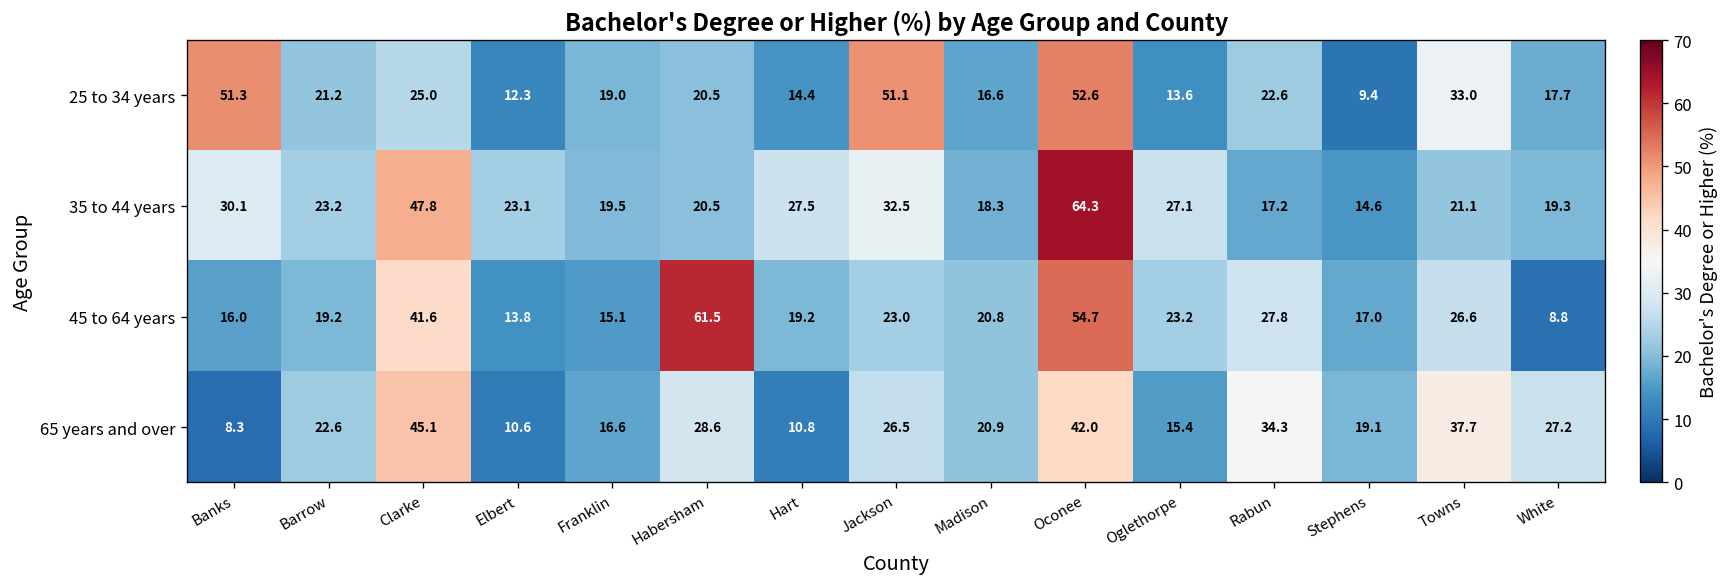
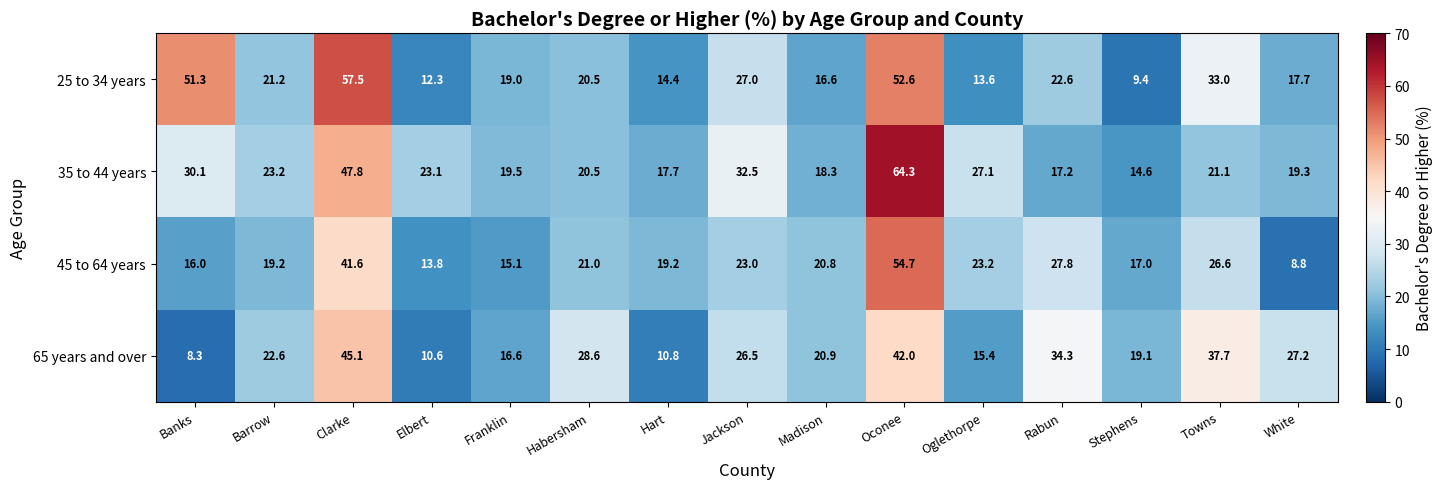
25 to 34 years, Clarke: 25.0 -> 57.5
25 to 34 years, Jackson: 51.1 -> 27.0
35 to 44 years, Hart: 27.5 -> 17.7
45 to 64 years, Habersham: 61.5 -> 21.0
